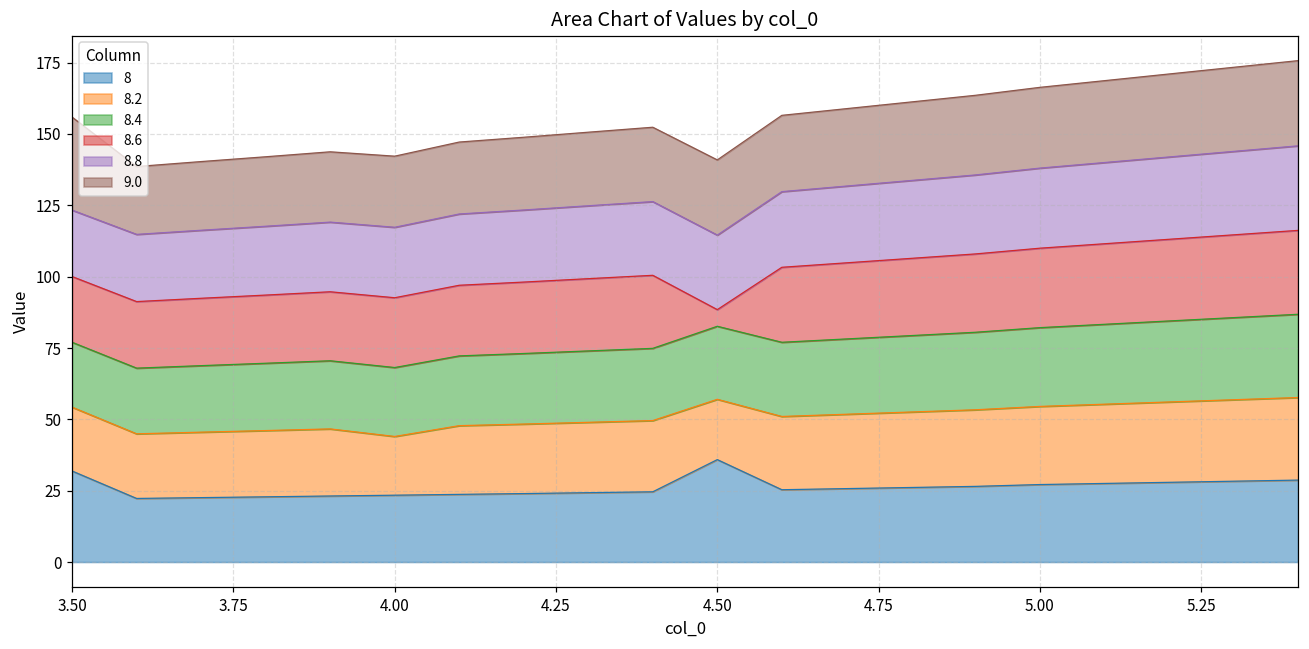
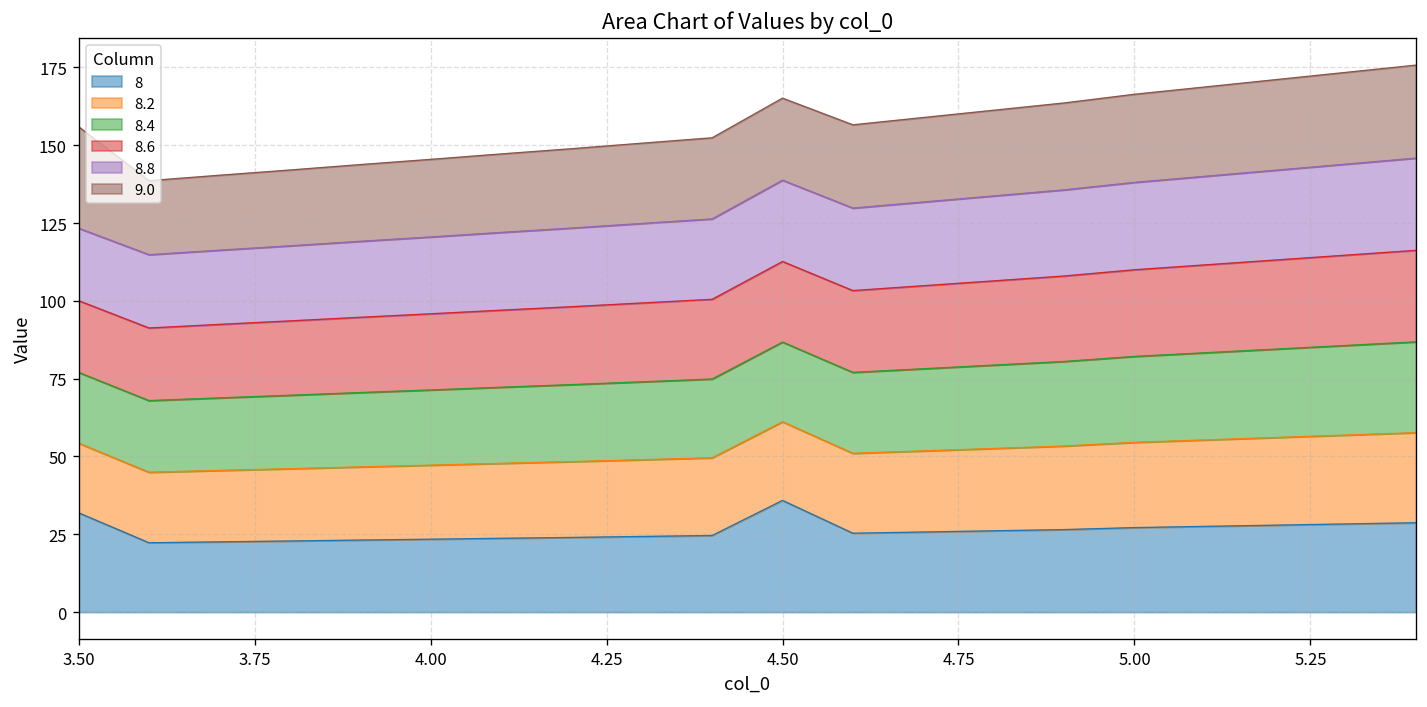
8.2, 4.00: 21 -> 24
8.2, 4.50: 21 -> 25
8.6, 4.50: 6 -> 26
